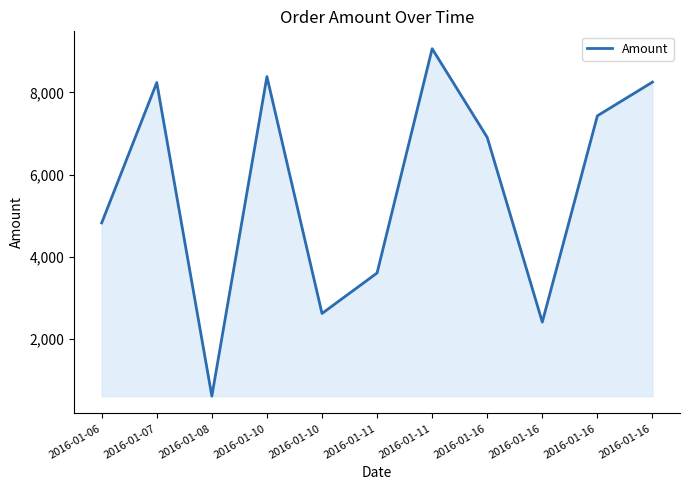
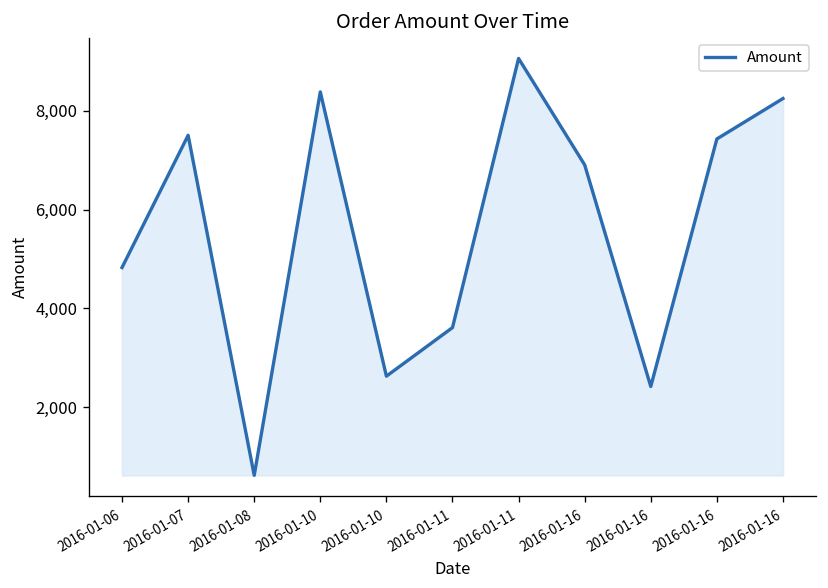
2016-01-07: 8,200 -> 7,500
